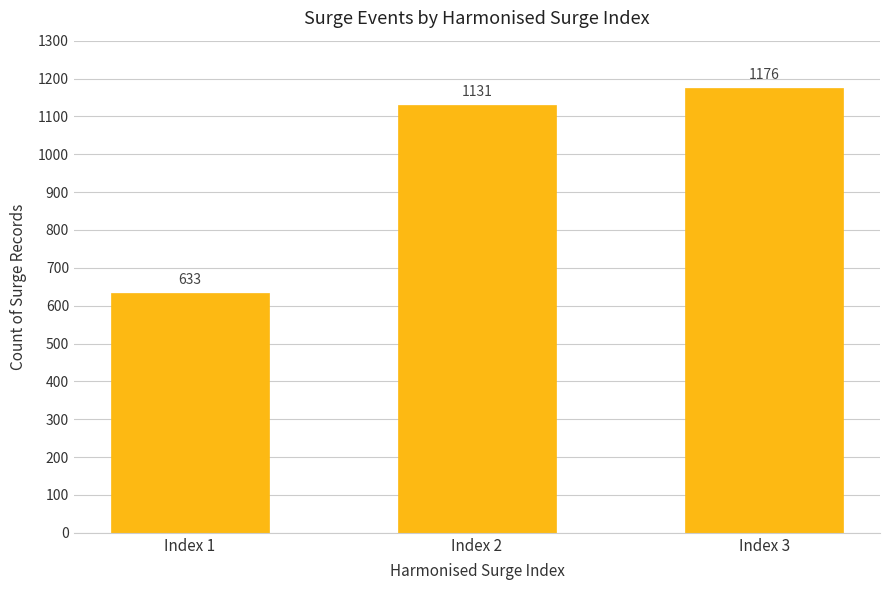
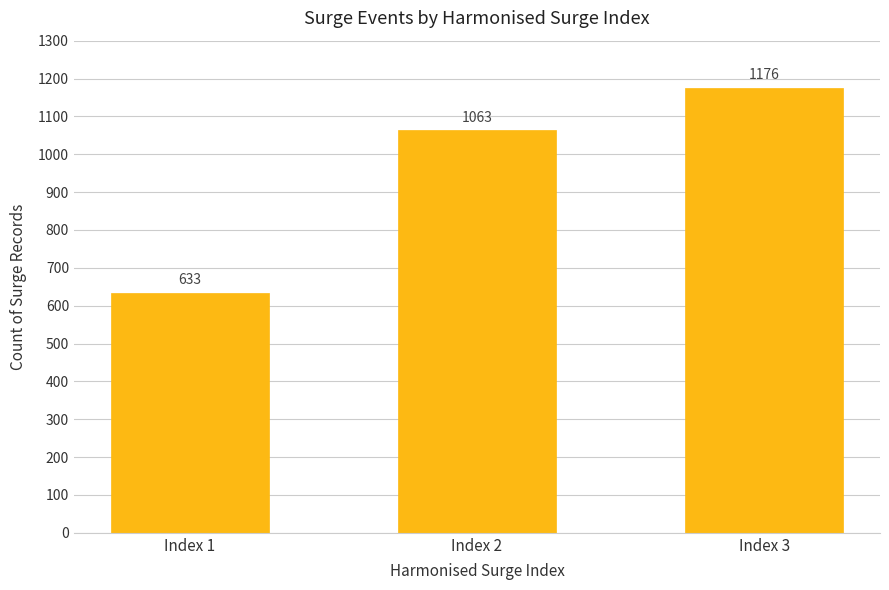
Index 2: 1131 -> 1063
